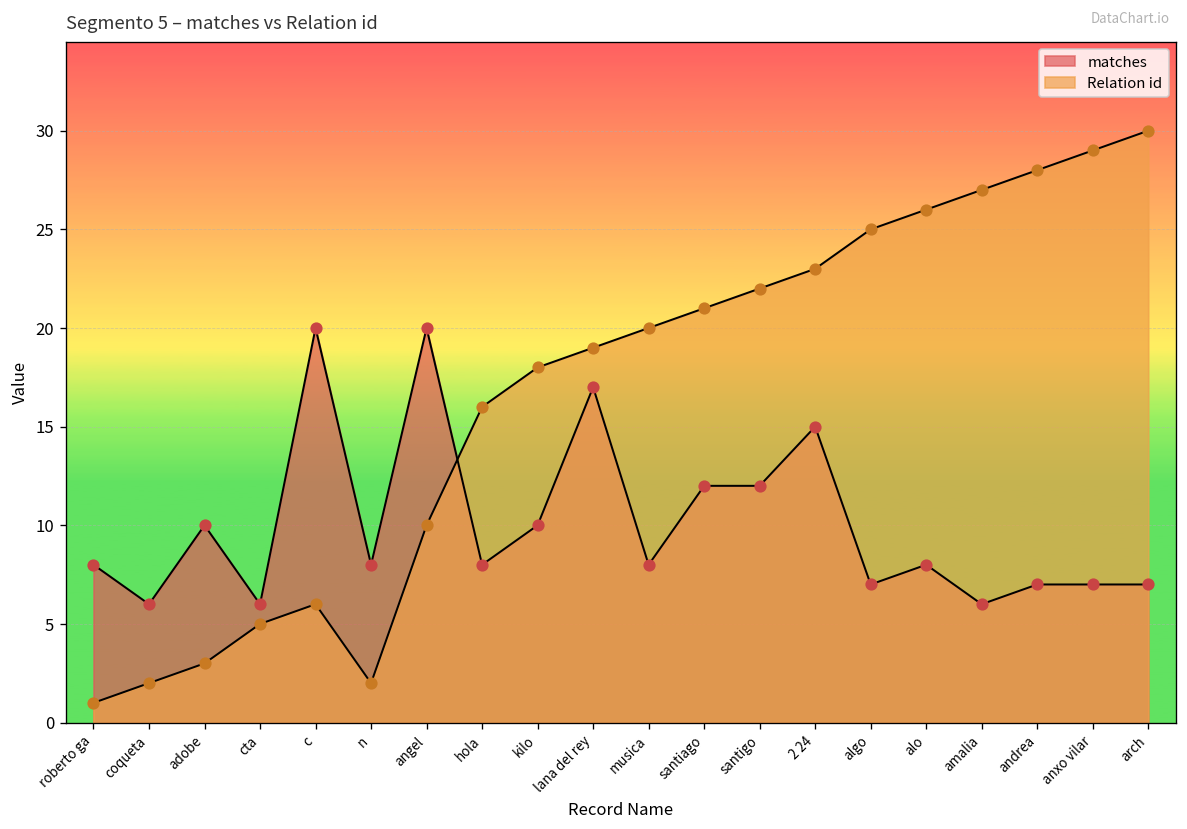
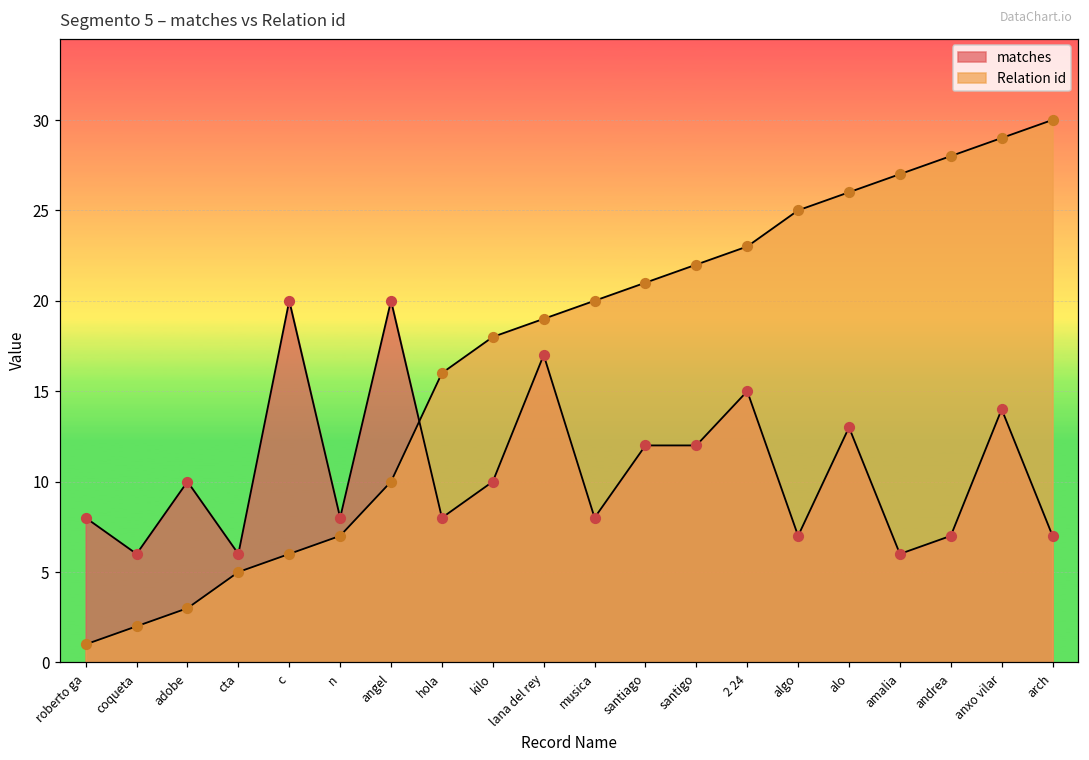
Relation id, n: 2 -> 7
matches, alo: 8 -> 13
matches, anxo vilar: 7 -> 14
